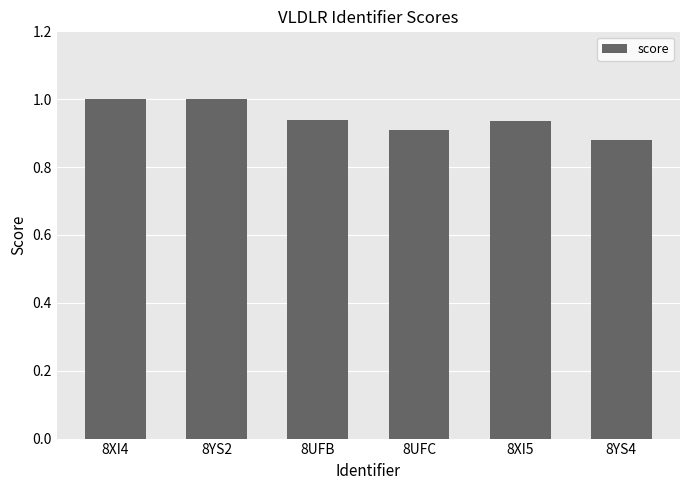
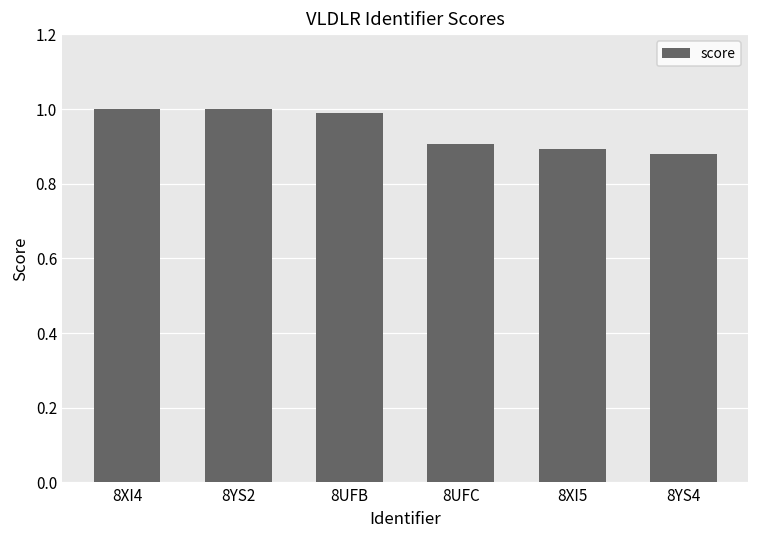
8UFB: 0.94 -> 0.99
8XI5: 0.93 -> 0.89
